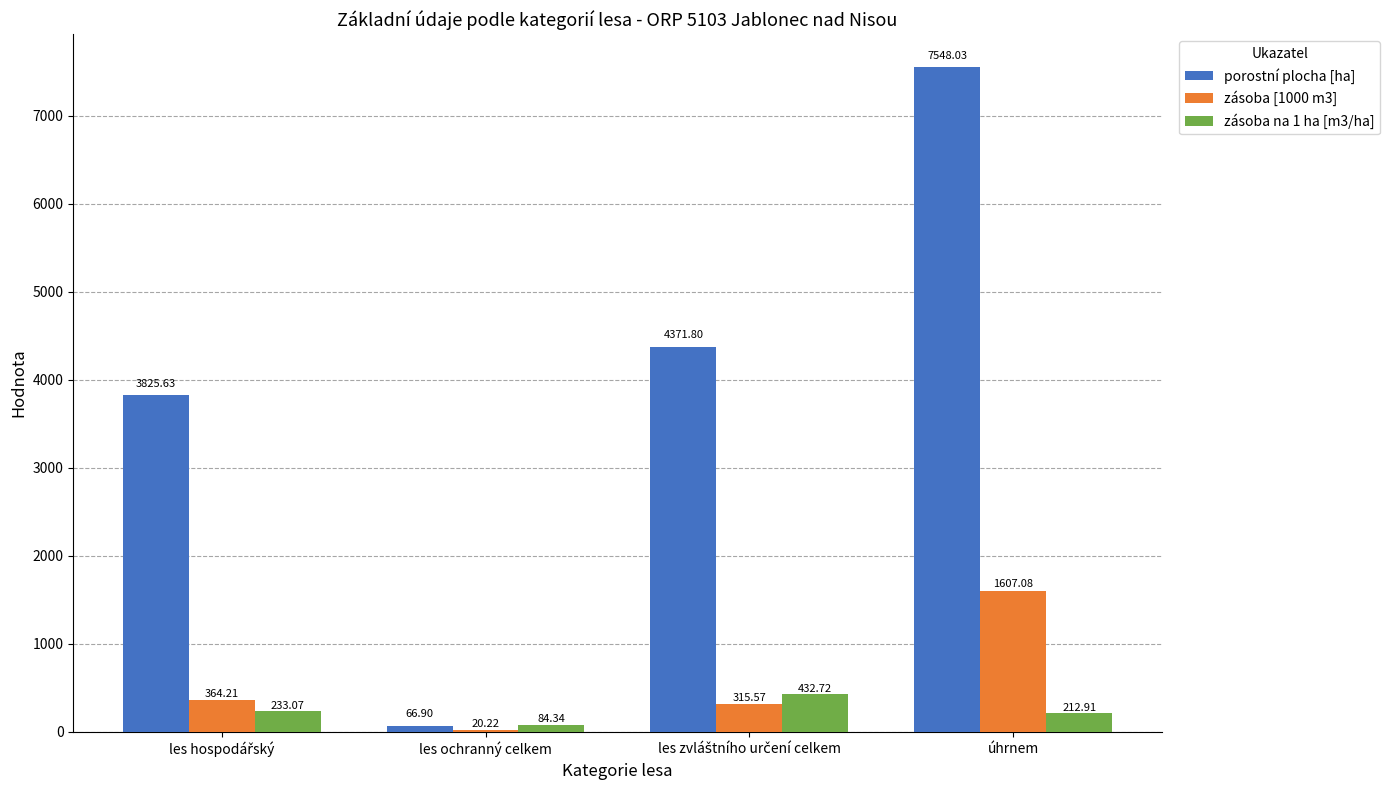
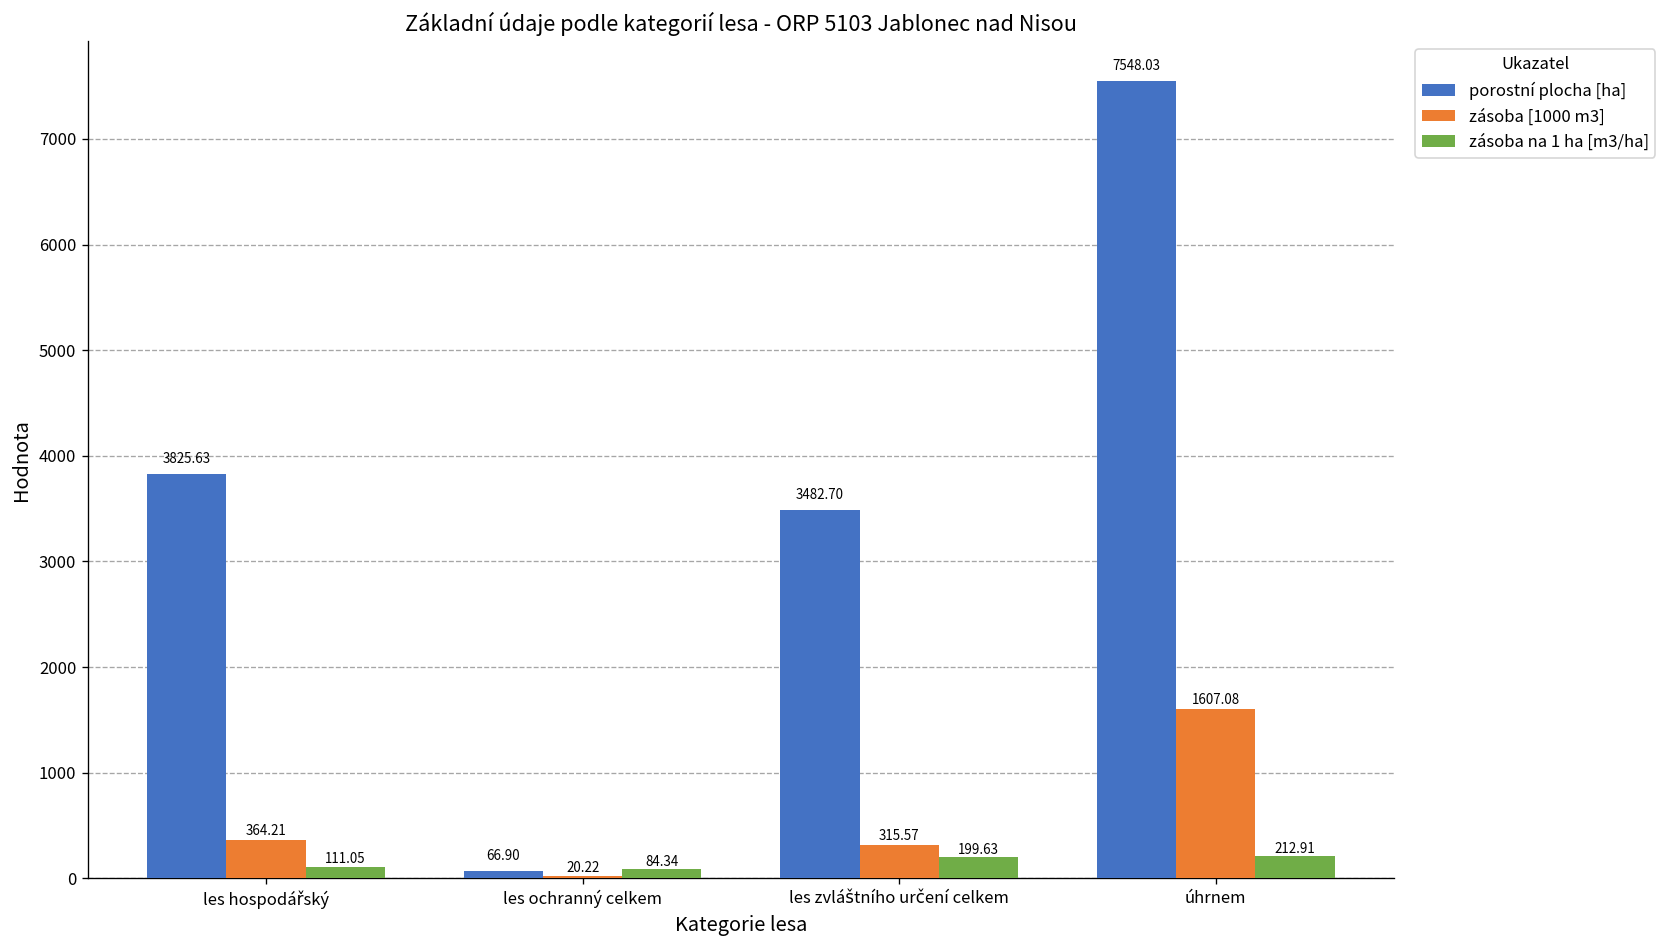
zásoba na 1 ha [m3/ha], les hospodářský: 233.07 -> 111.05
porostní plocha [ha], les zvláštního určení celkem: 4371.80 -> 3482.70
zásoba na 1 ha [m3/ha], les zvláštního určení celkem: 432.72 -> 199.63
